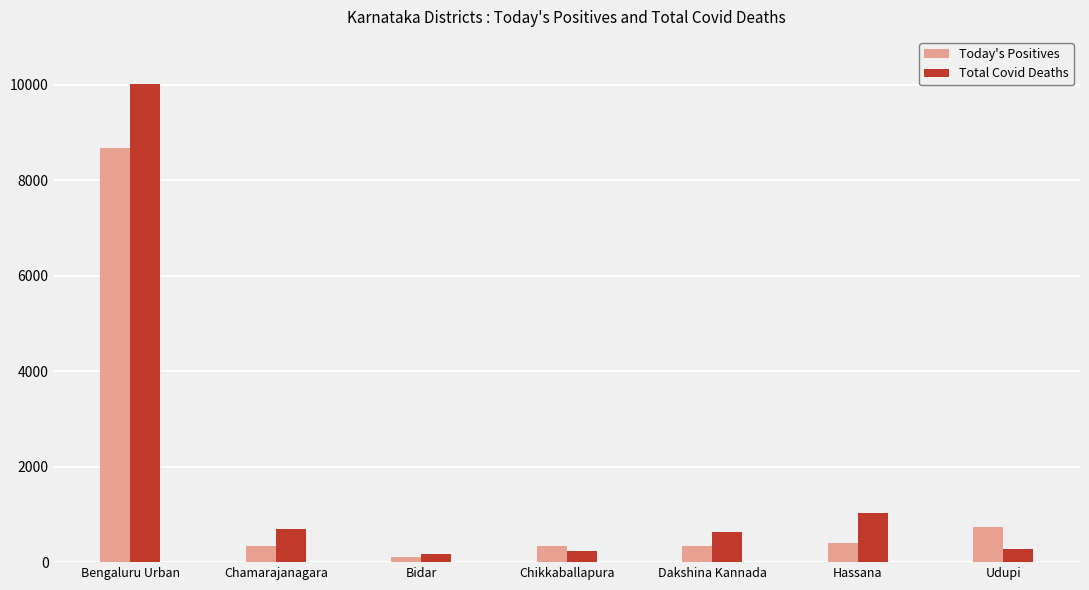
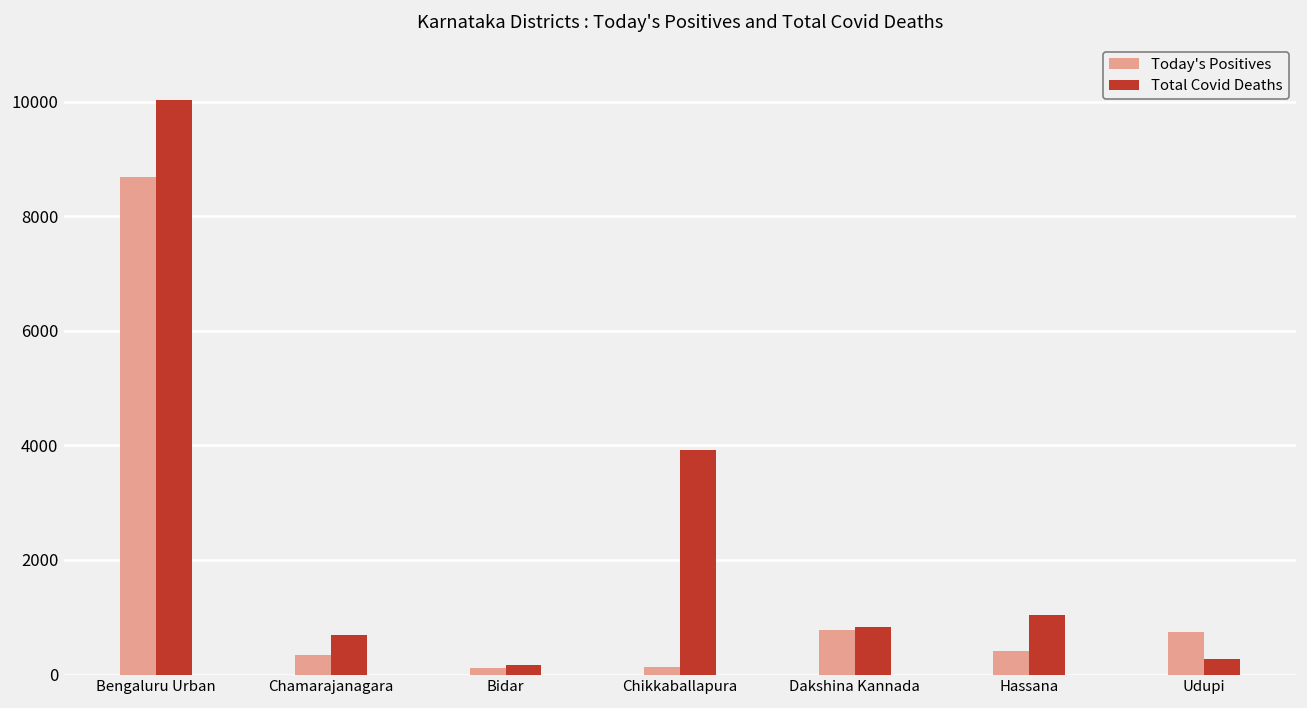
Today's Positives, Chikkaballapura: 300 -> 100
Total Covid Deaths, Chikkaballapura: 200 -> 3900
Today's Positives, Dakshina Kannada: 300 -> 800
Total Covid Deaths, Dakshina Kannada: 600 -> 800
